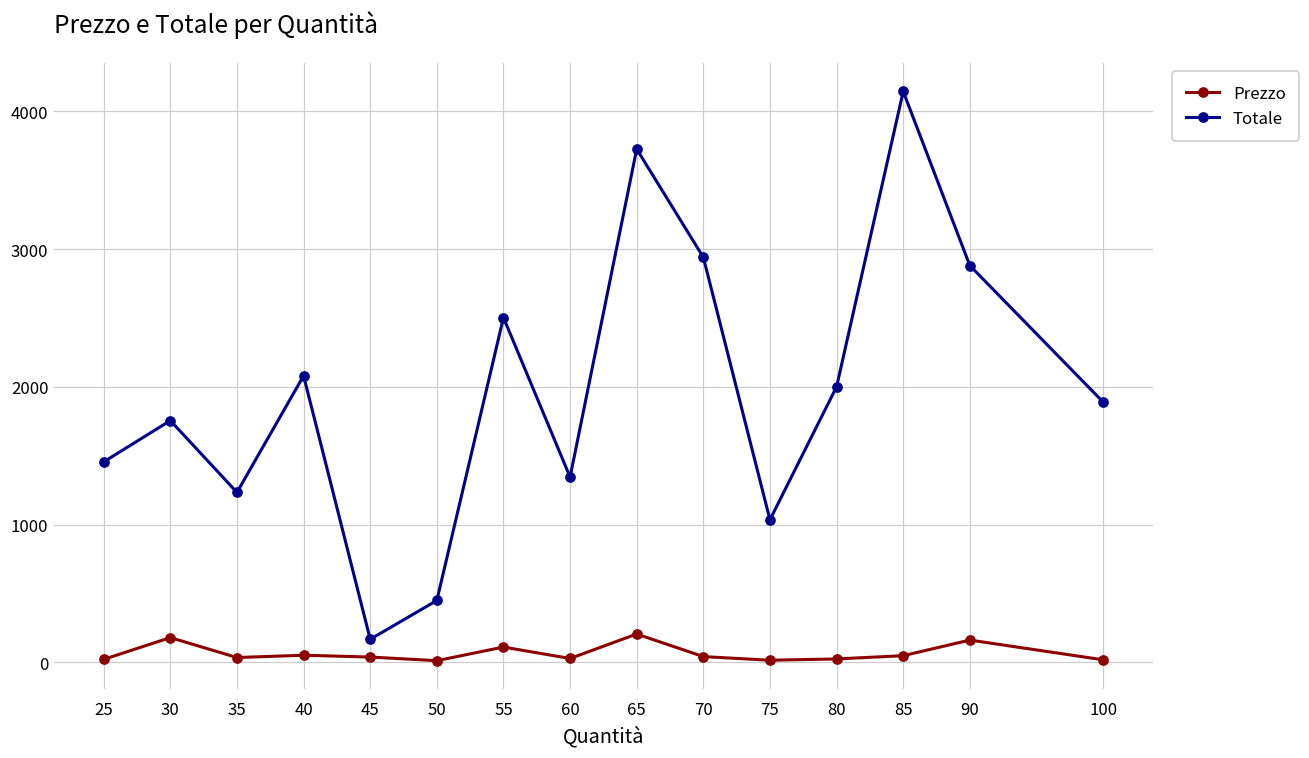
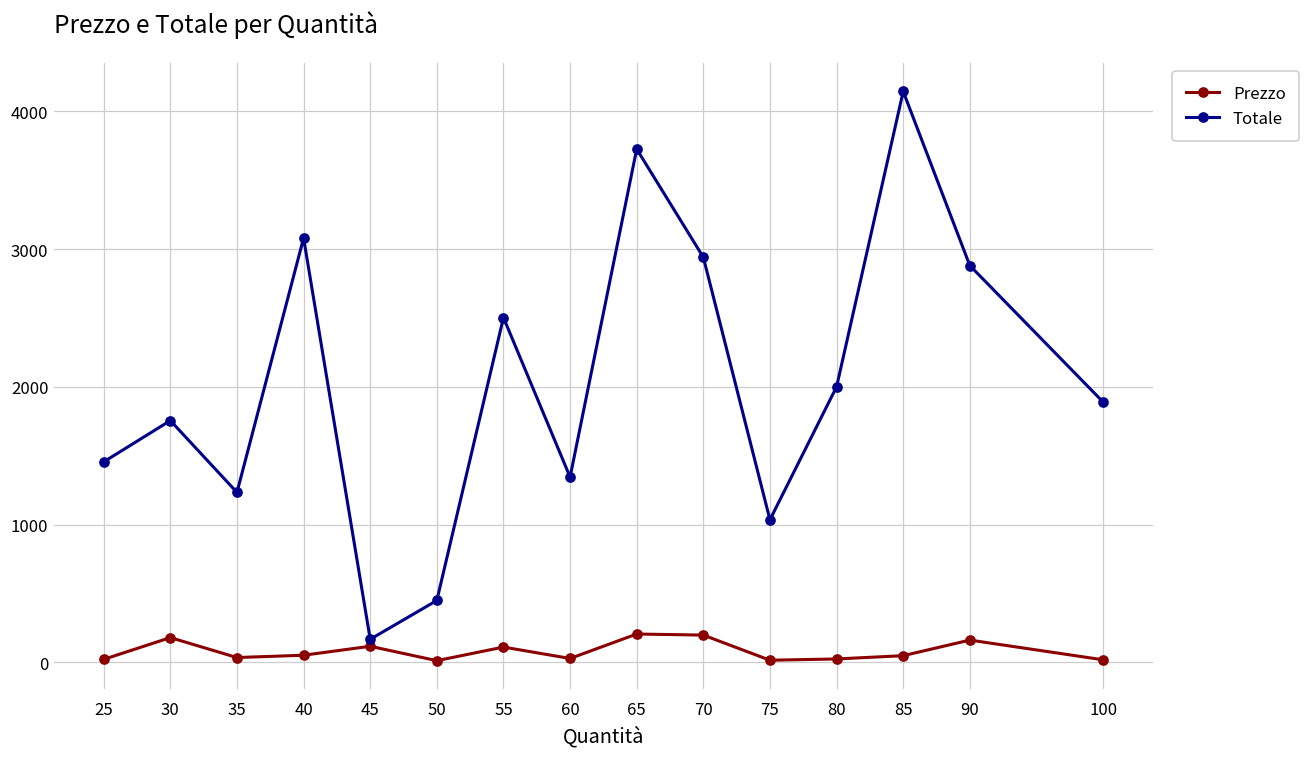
Totale, 40: 2080 -> 3080
Prezzo, 45: 40 -> 120
Prezzo, 70: 40 -> 200
